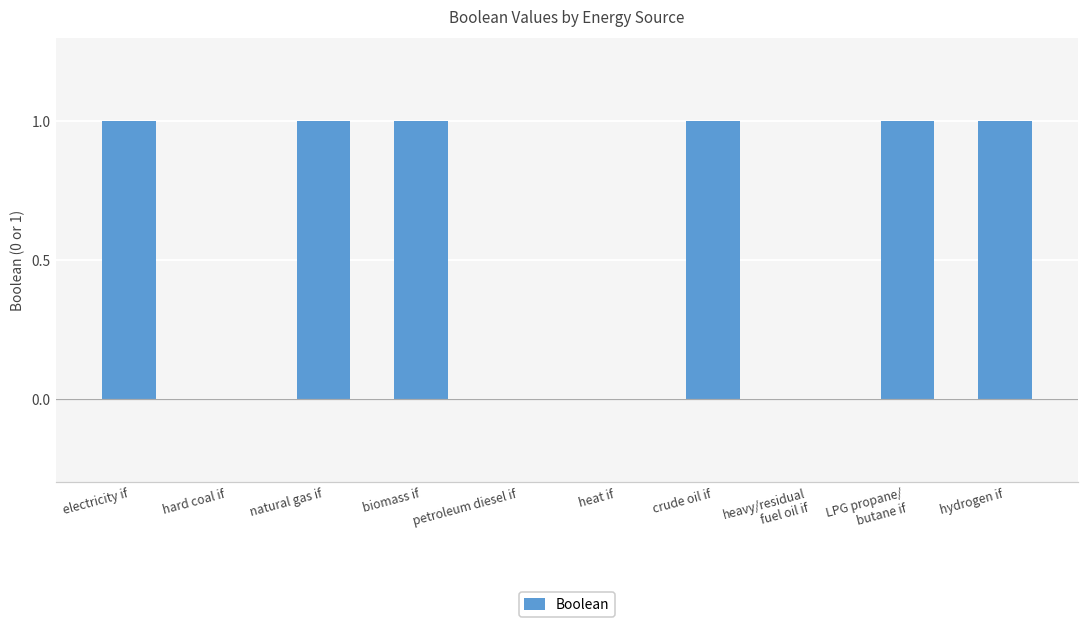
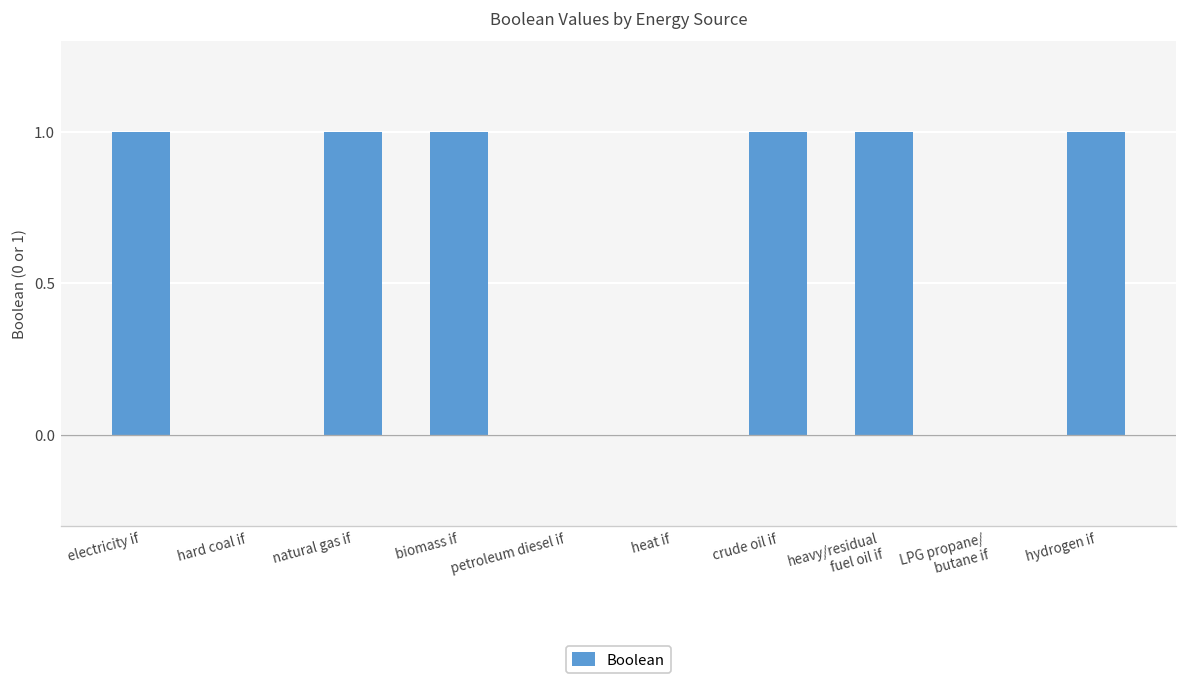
heavy/residual fuel oil if: 0 -> 1
LPG propane/ butane if: 1 -> 0
